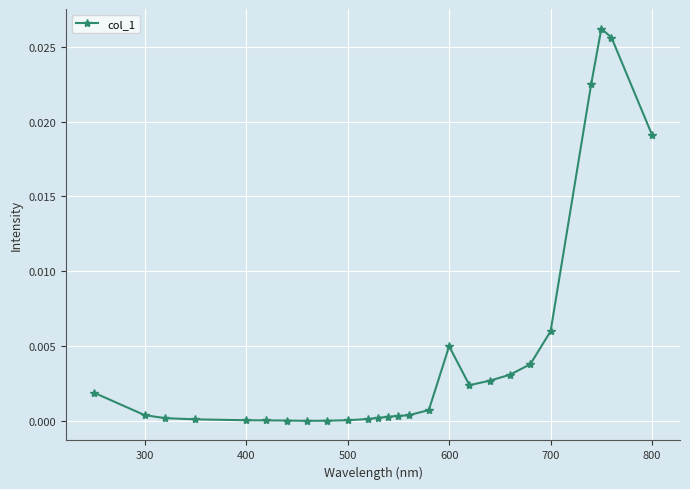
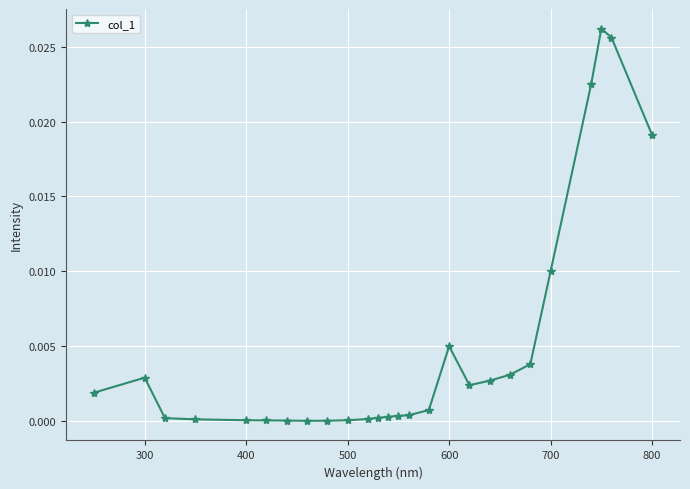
300: 0.0004 -> 0.0029
700: 0.006 -> 0.010
